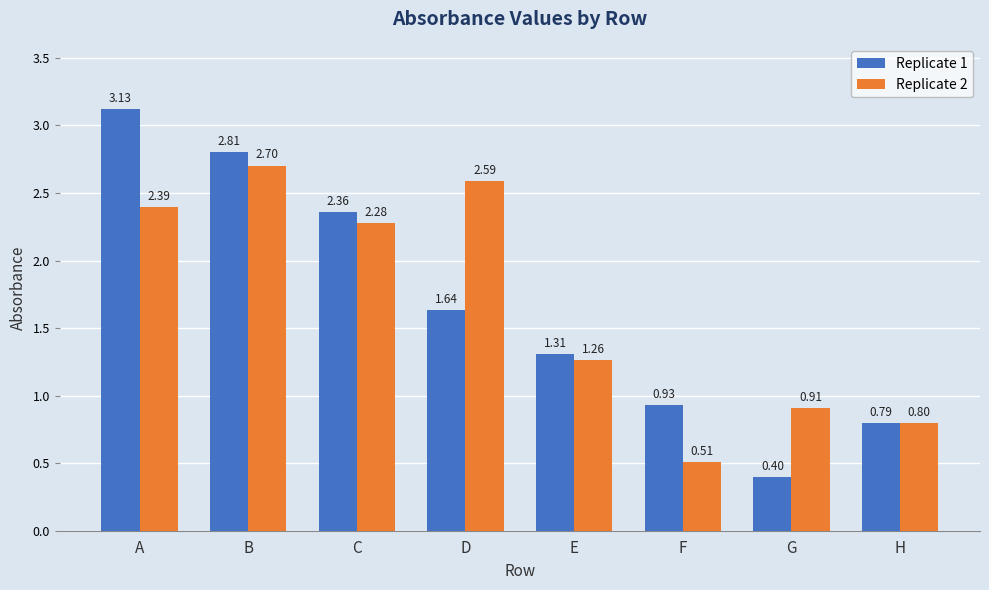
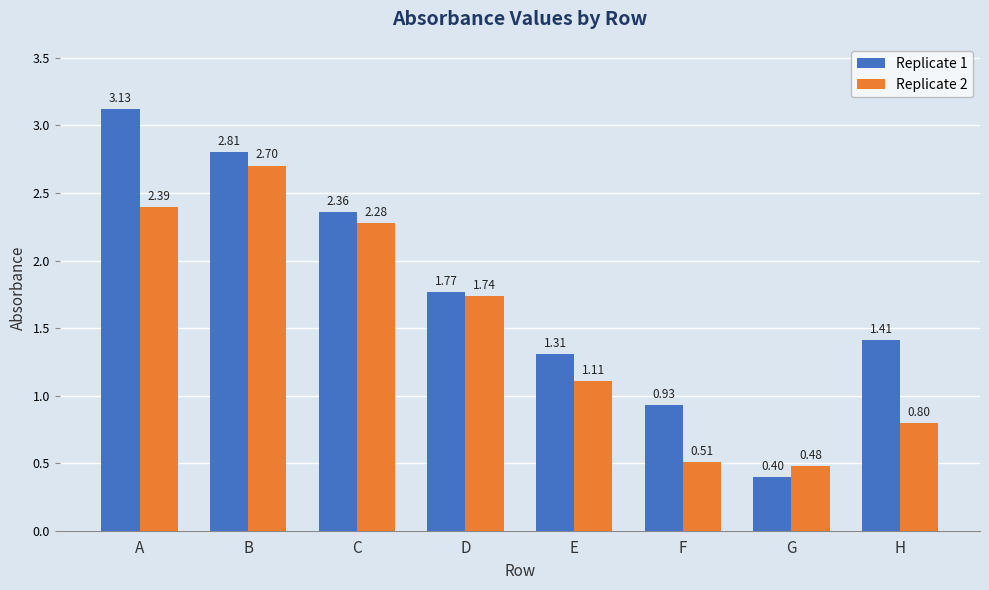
Replicate 1, D: 1.64 -> 1.77
Replicate 2, D: 2.59 -> 1.74
Replicate 2, E: 1.26 -> 1.11
Replicate 2, G: 0.91 -> 0.48
Replicate 1, H: 0.79 -> 1.41
